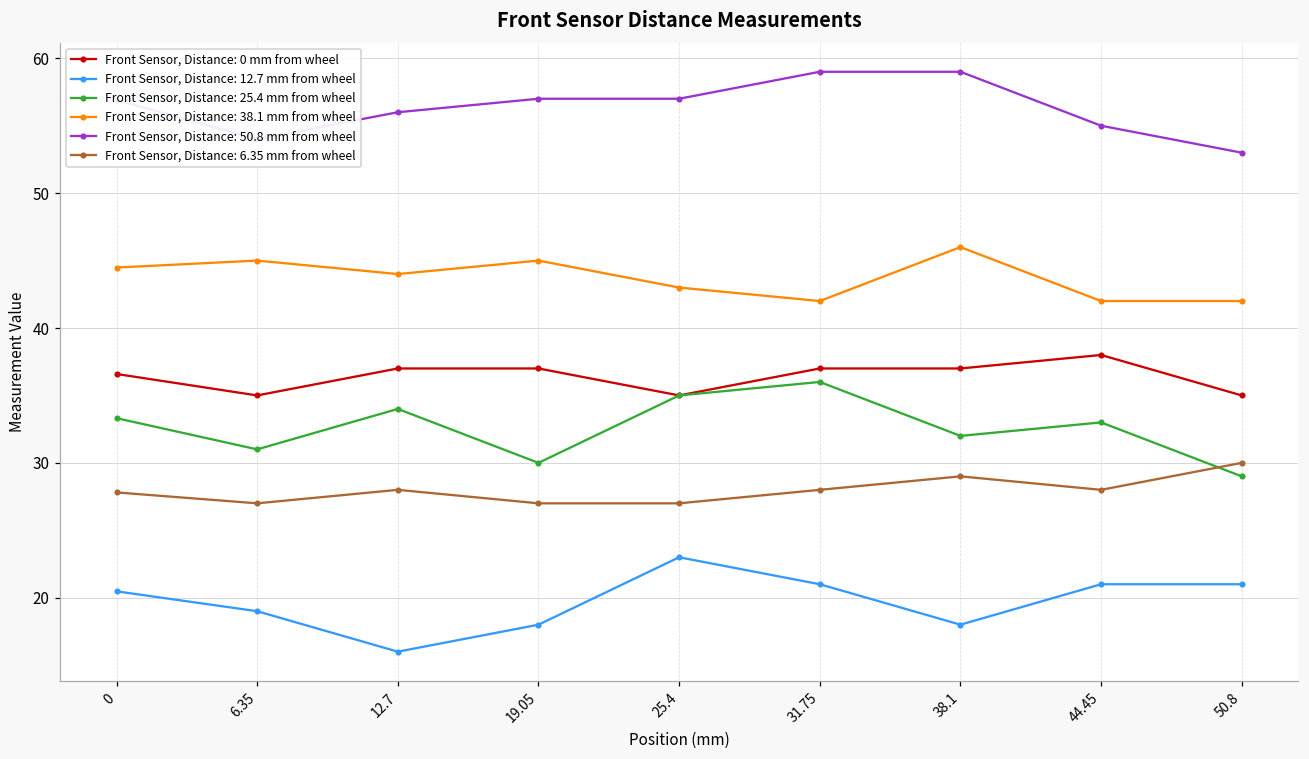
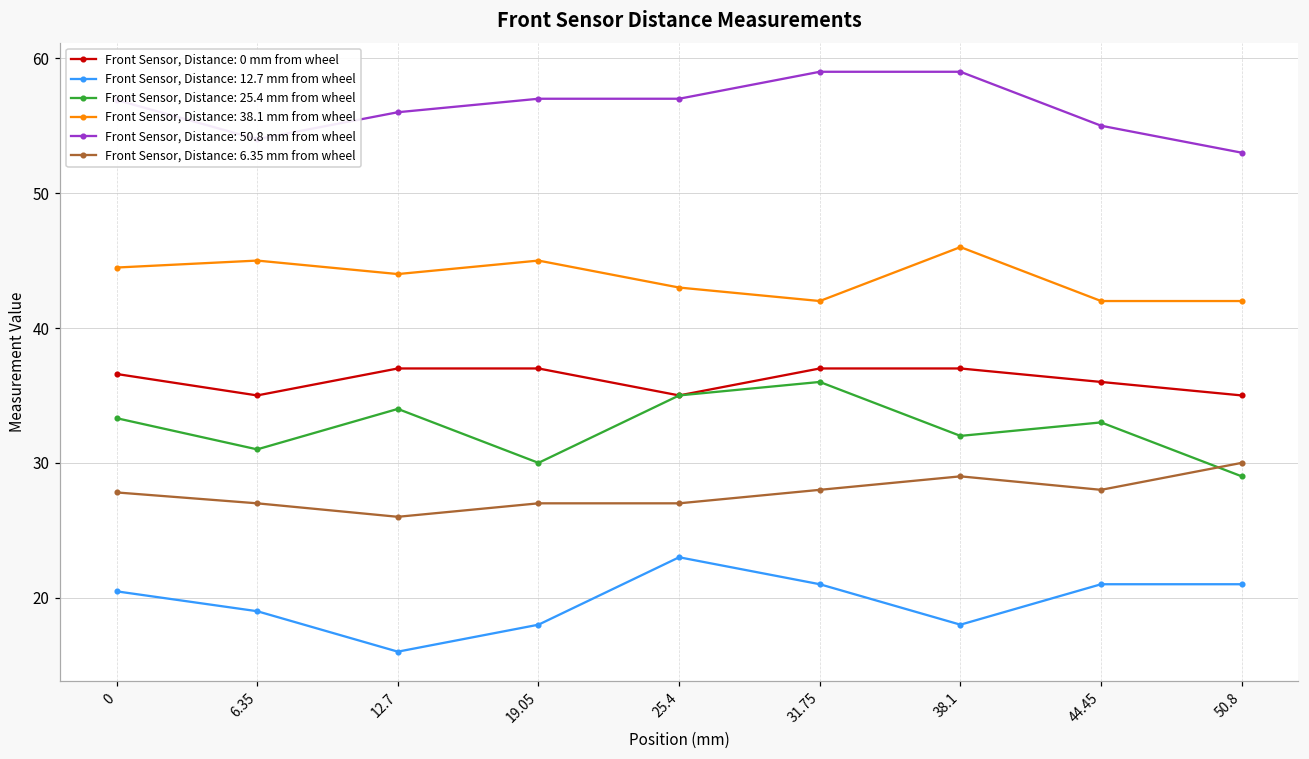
Front Sensor, Distance: 6.35 mm from wheel, 12.7: 28 -> 26
Front Sensor, Distance: 0 mm from wheel, 44.45: 38 -> 36
